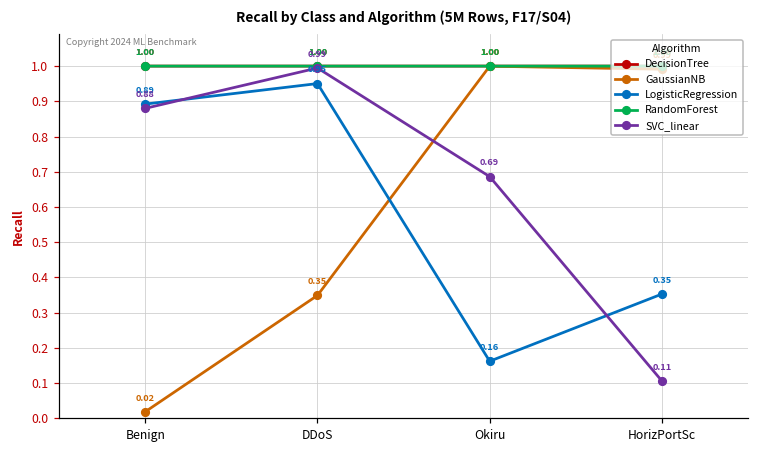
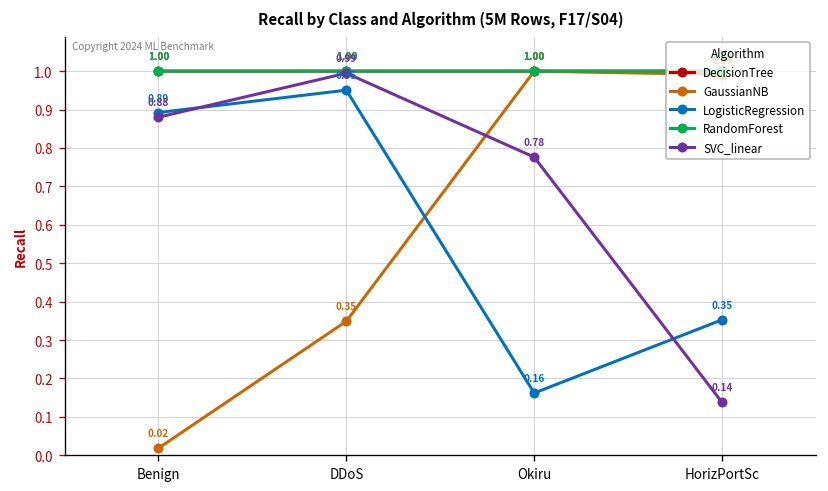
SVC_linear, Okiru: 0.69 -> 0.78
SVC_linear, HorizPortSc: 0.11 -> 0.14
